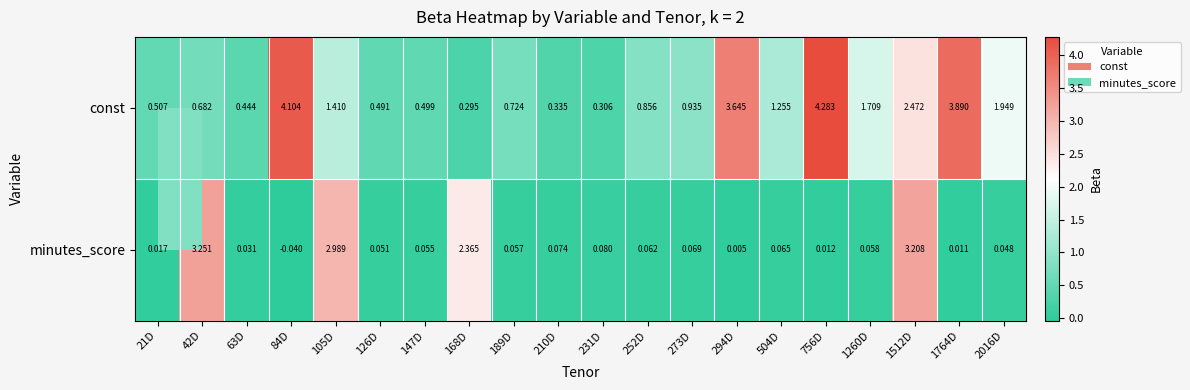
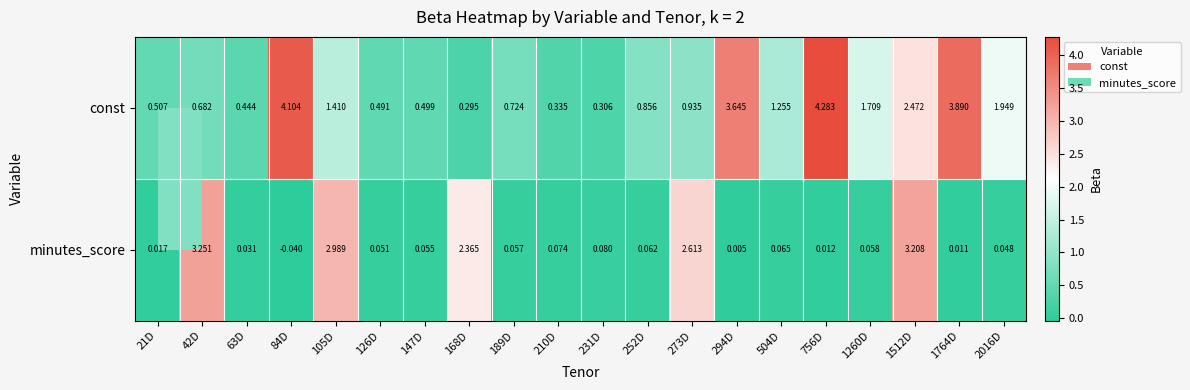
minutes_score, 273D: 0.069 -> 2.613
